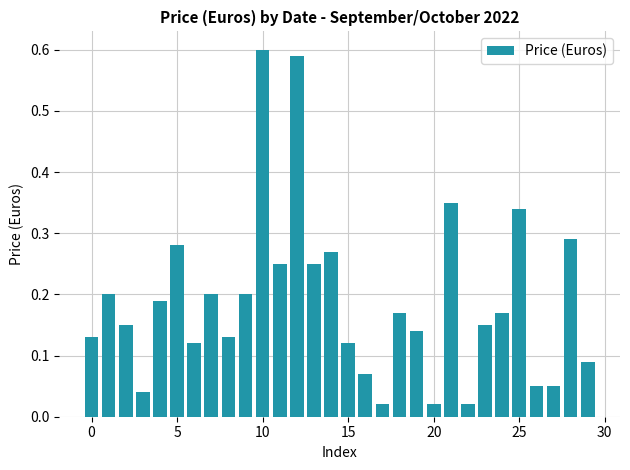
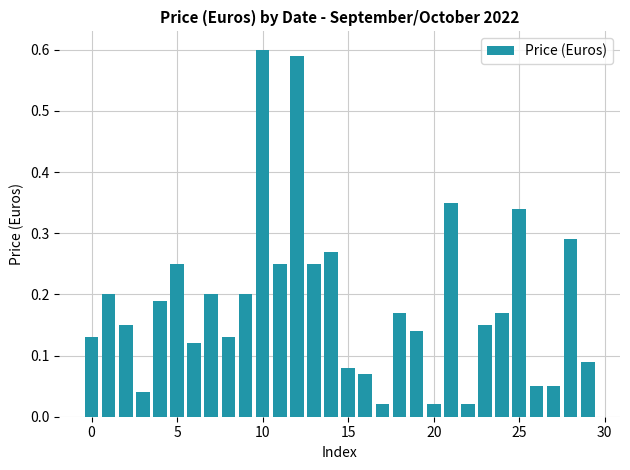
5: 0.28 -> 0.25
15: 0.12 -> 0.08
